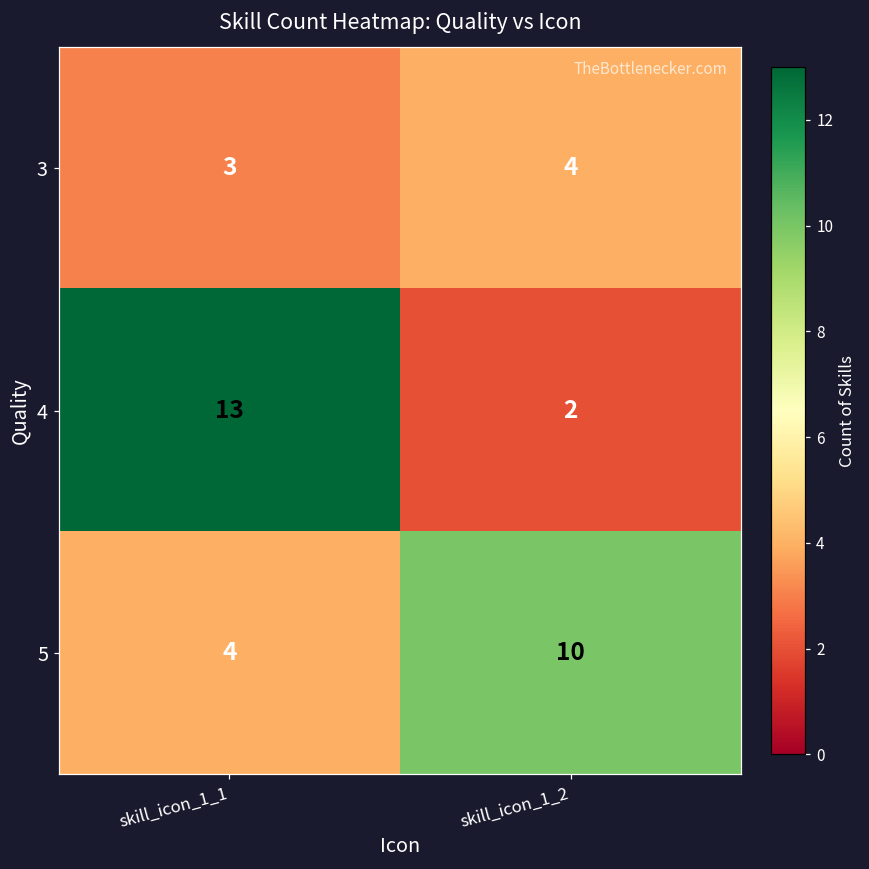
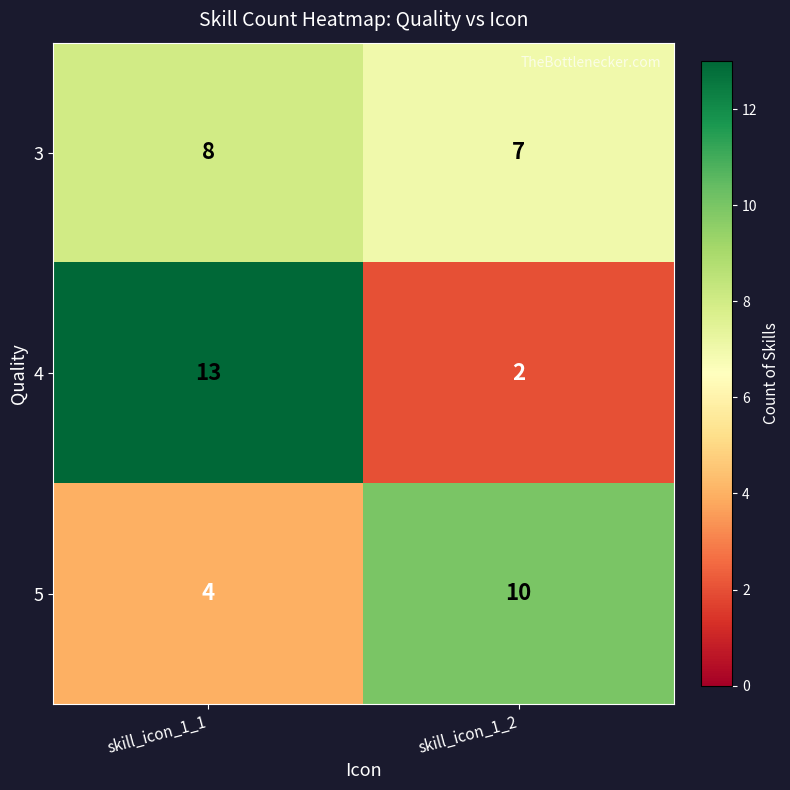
3, skill_icon_1_1: 3 -> 8
3, skill_icon_1_2: 4 -> 7
